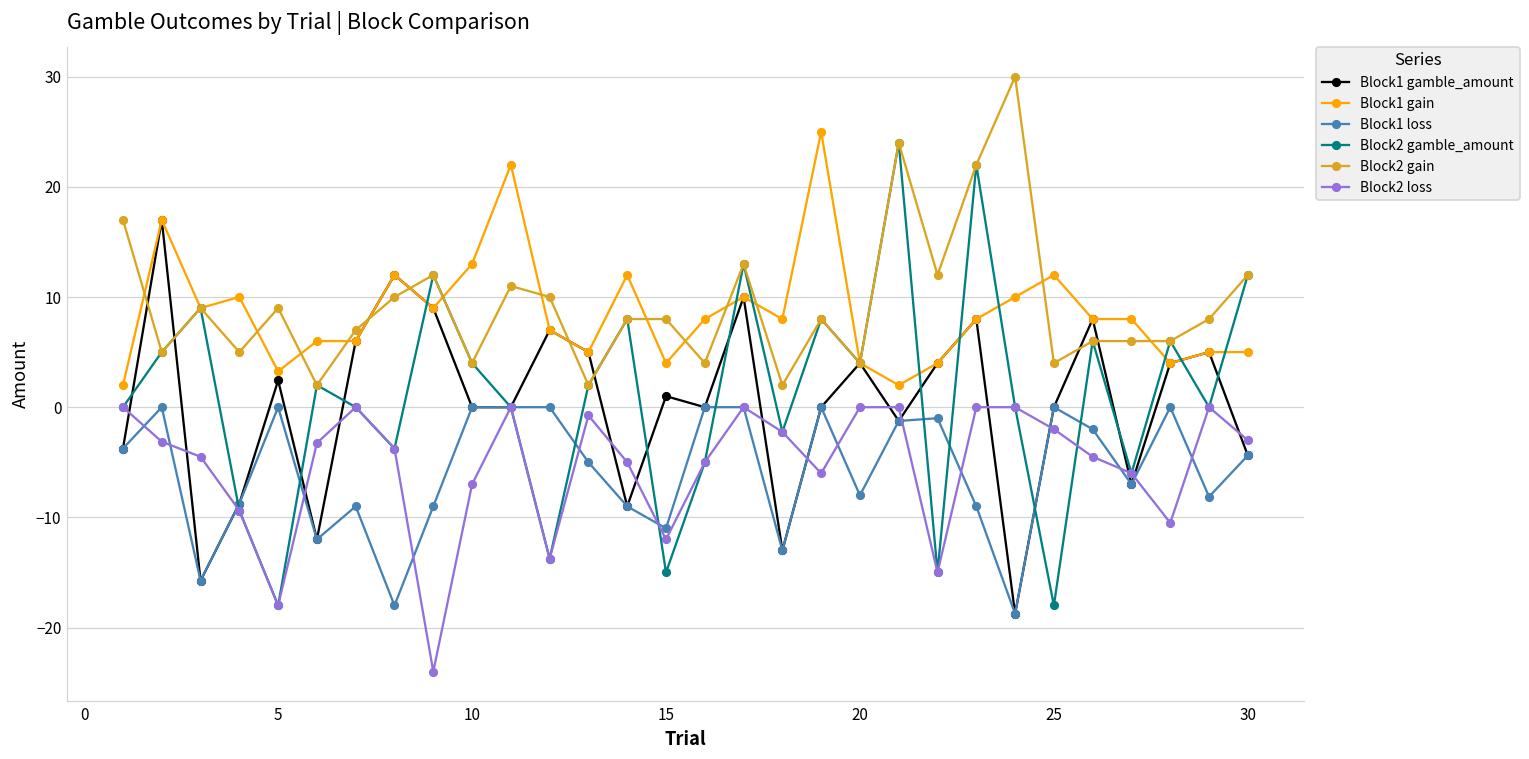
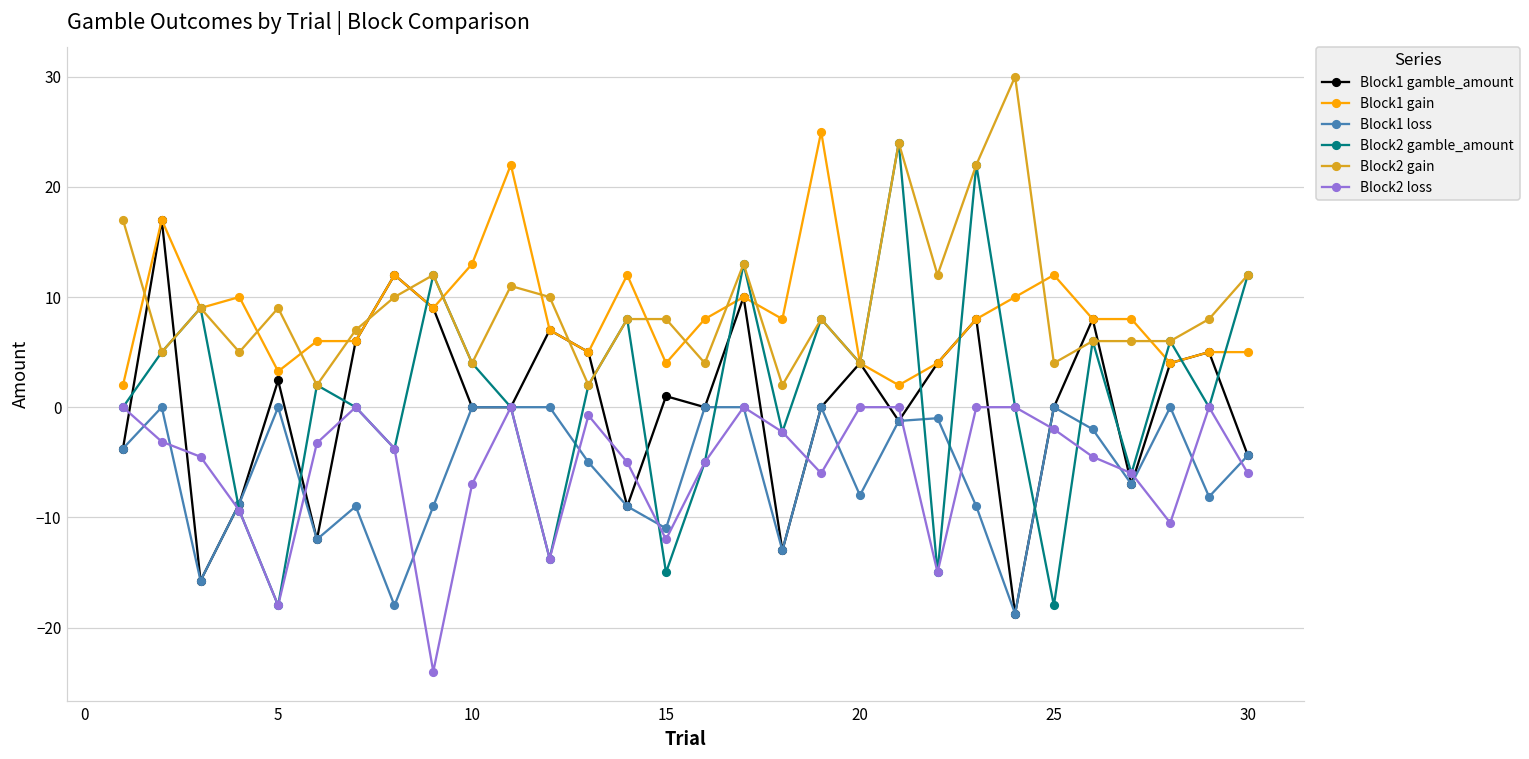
Block2 loss, 30: -3 -> -6
